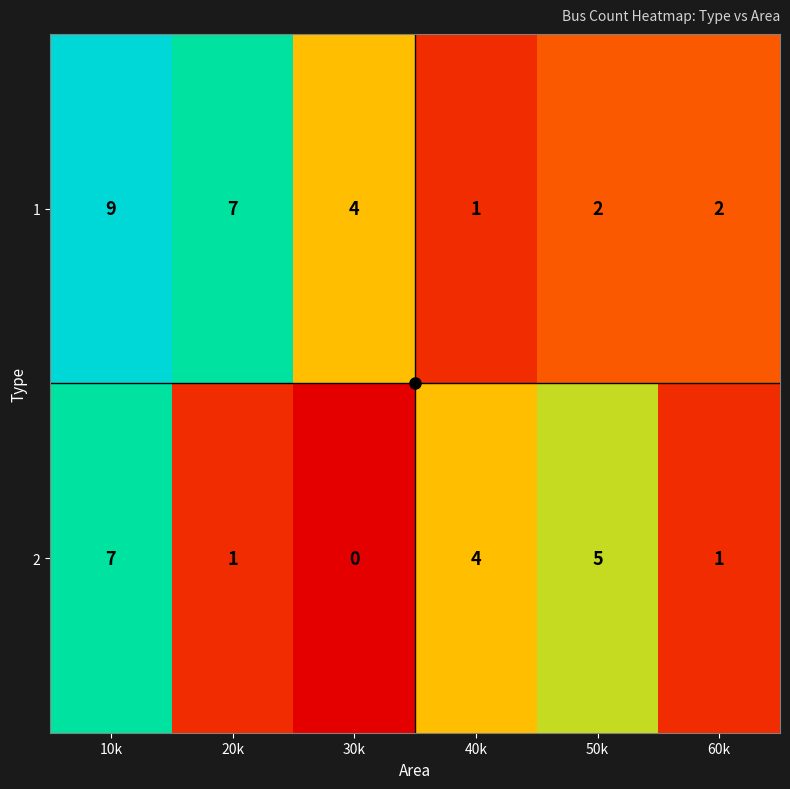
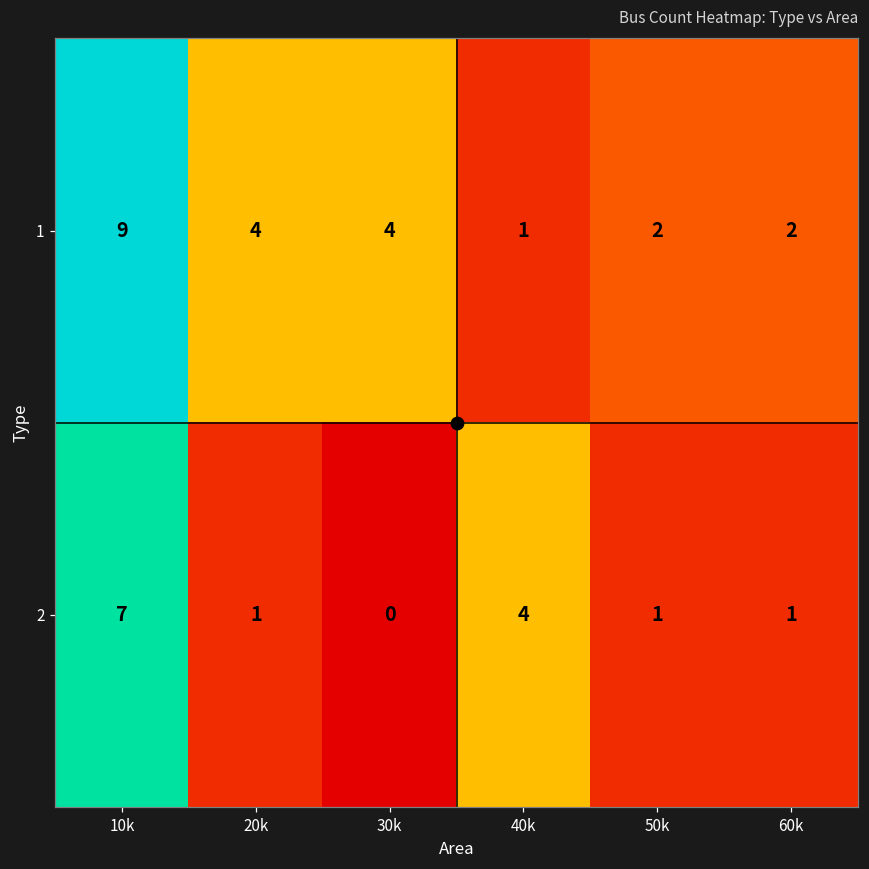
1, 20k: 7 -> 4
2, 50k: 5 -> 1
